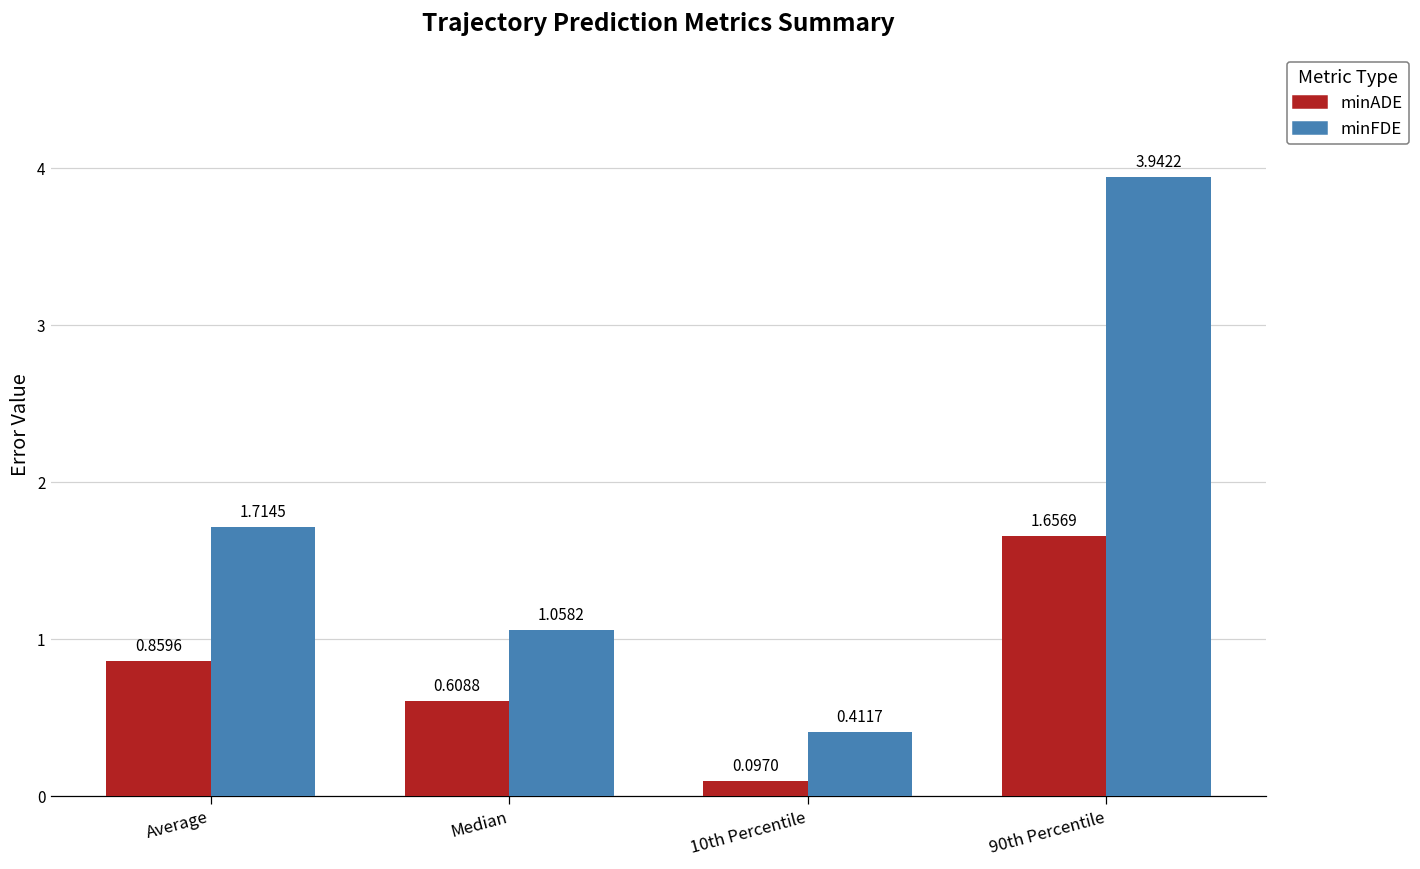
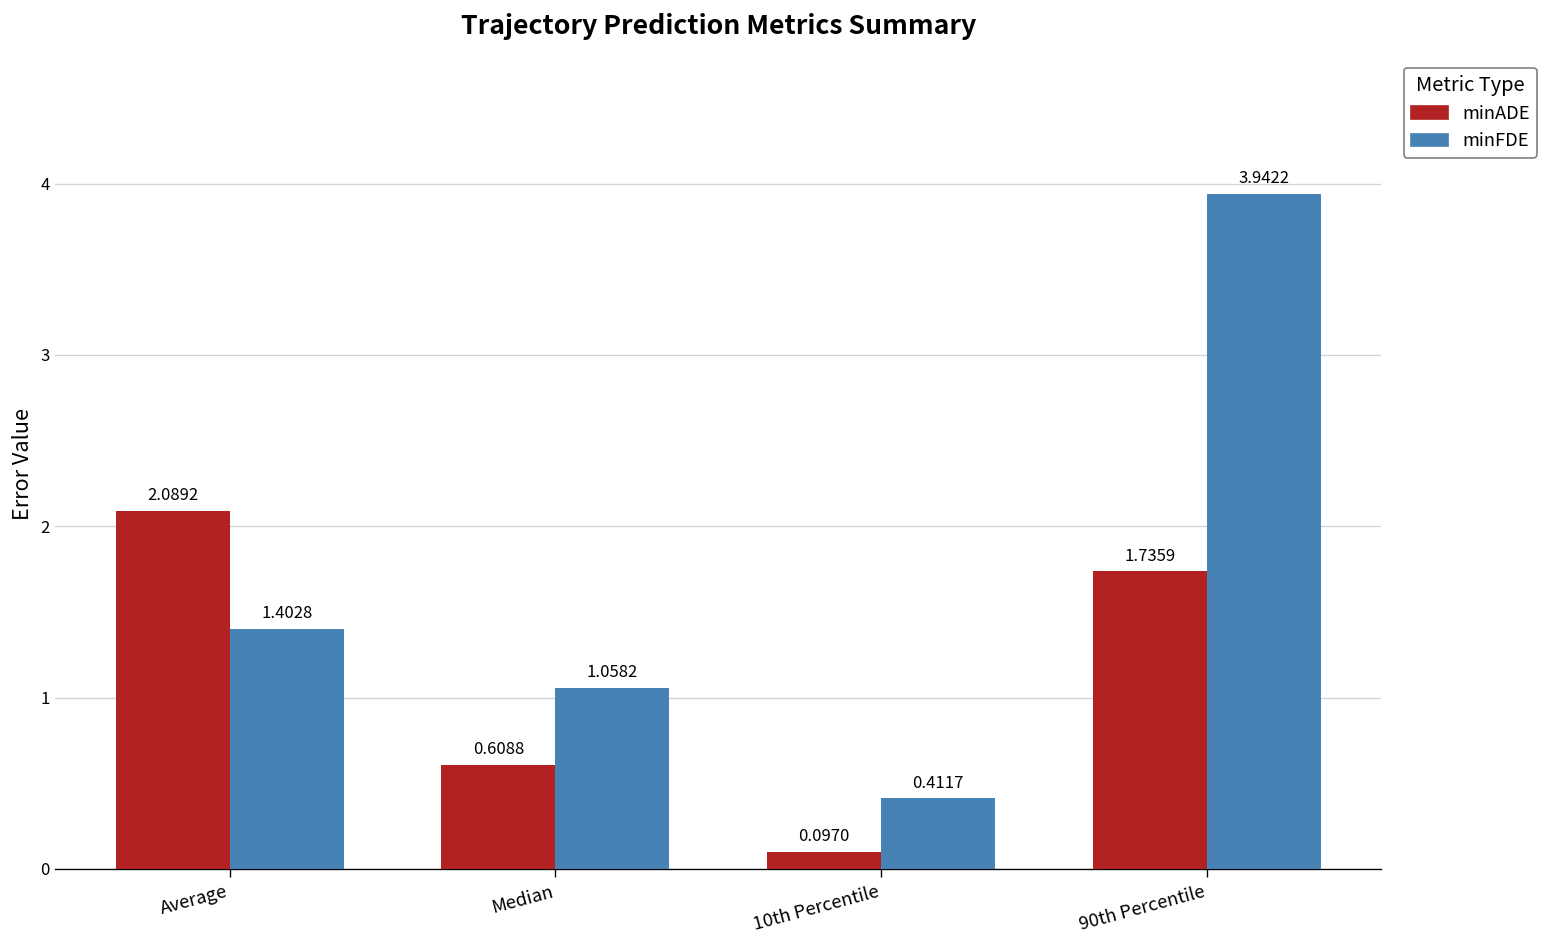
minADE, Average: 0.8596 -> 2.0892
minFDE, Average: 1.7145 -> 1.4028
minADE, 90th Percentile: 1.6569 -> 1.7359
